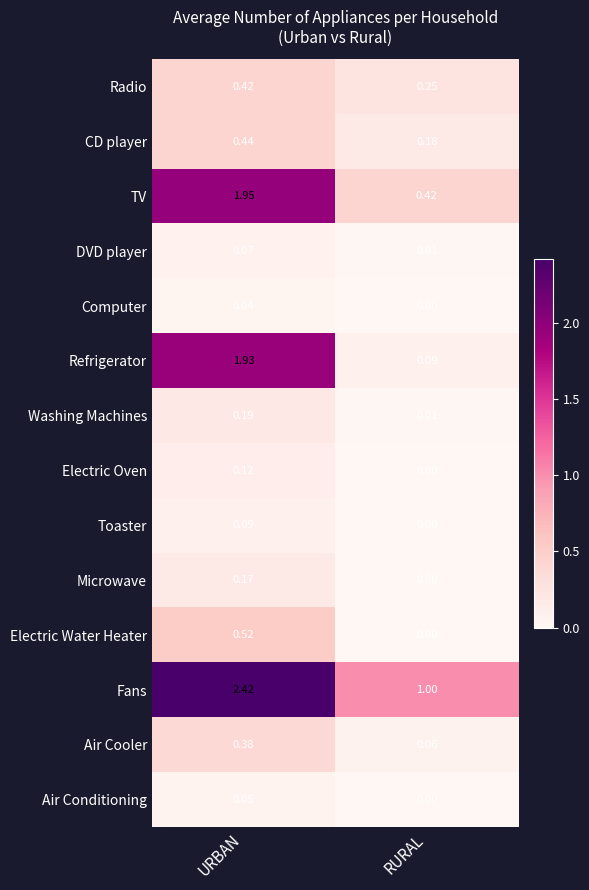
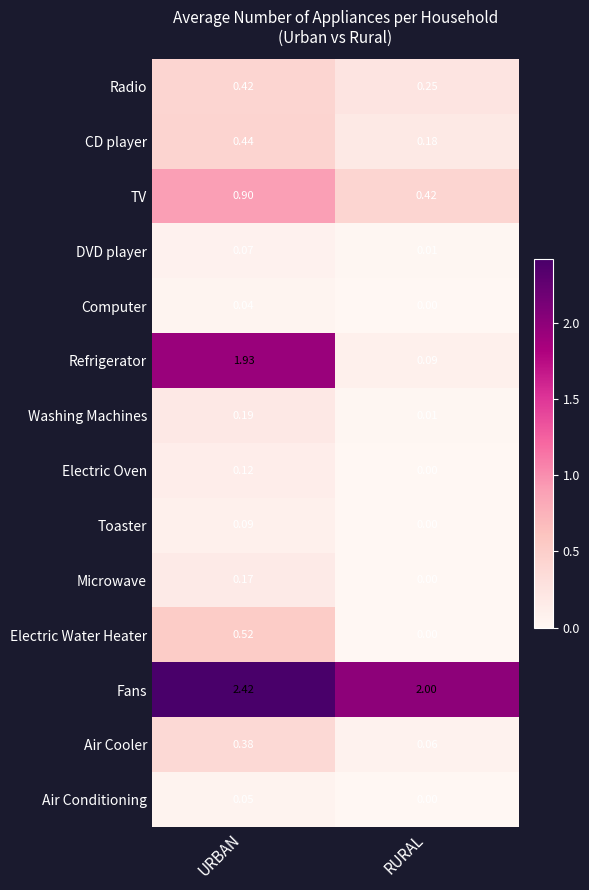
TV, URBAN: 1.95 -> 0.90
Fans, RURAL: 1.00 -> 2.00
